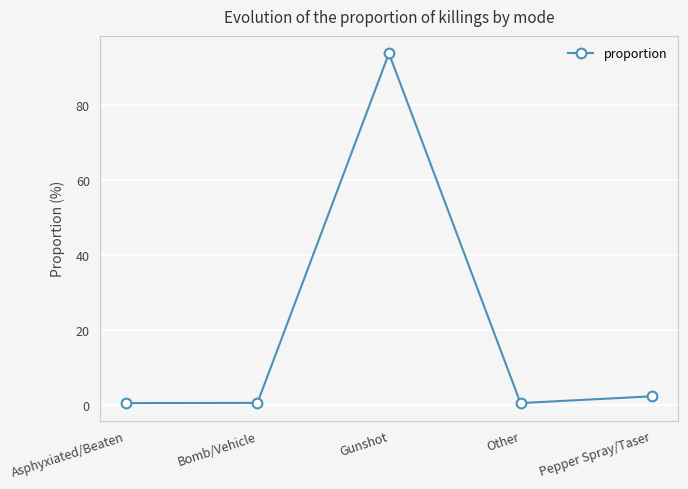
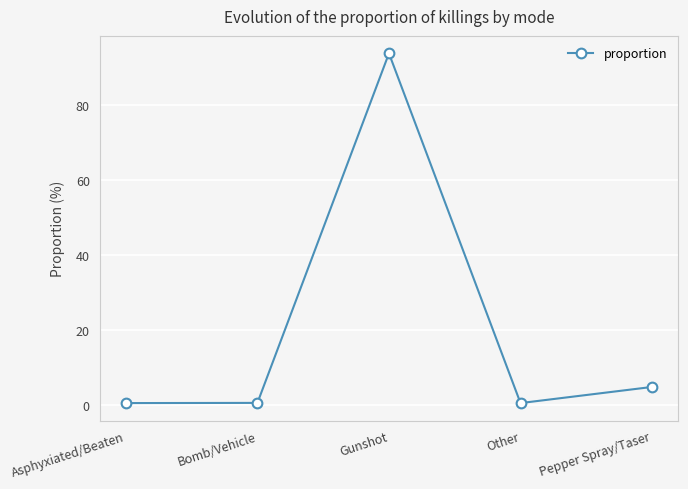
Pepper Spray/Taser: 2 -> 5
